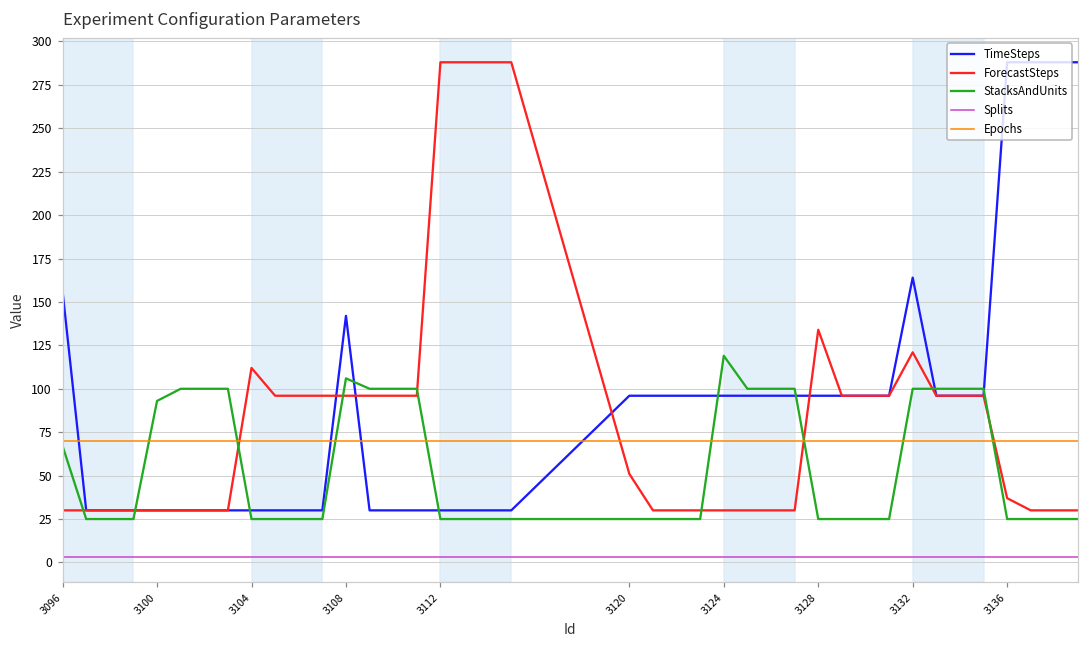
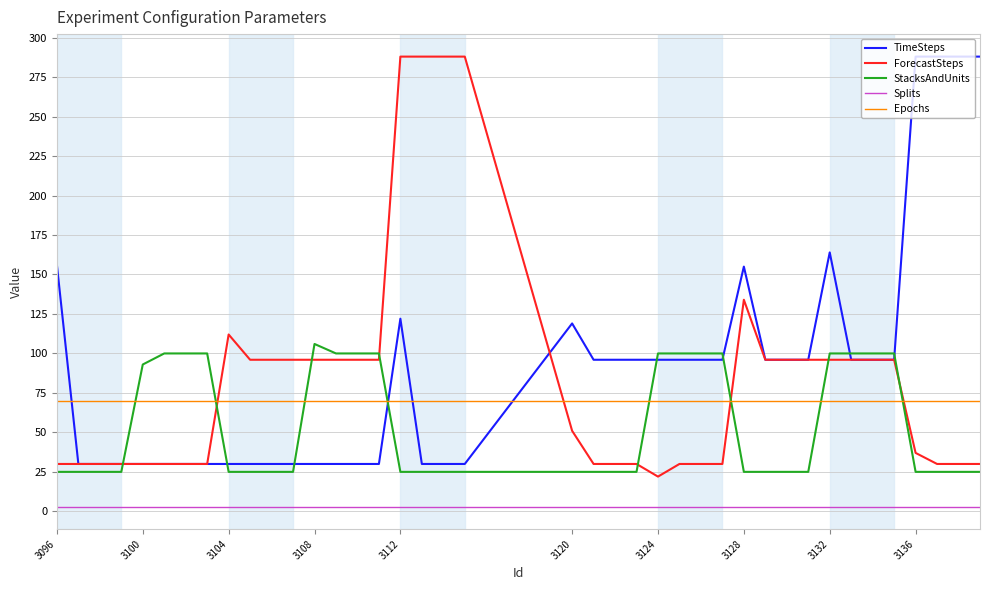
StacksAndUnits, 3096: 67 -> 25
TimeSteps, 3108: 142 -> 30
TimeSteps, 3112: 30 -> 122
TimeSteps, 3120: 96 -> 119
ForecastSteps, 3124: 30 -> 22
StacksAndUnits, 3124: 119 -> 100
TimeSteps, 3128: 96 -> 155
ForecastSteps, 3132: 121 -> 96
